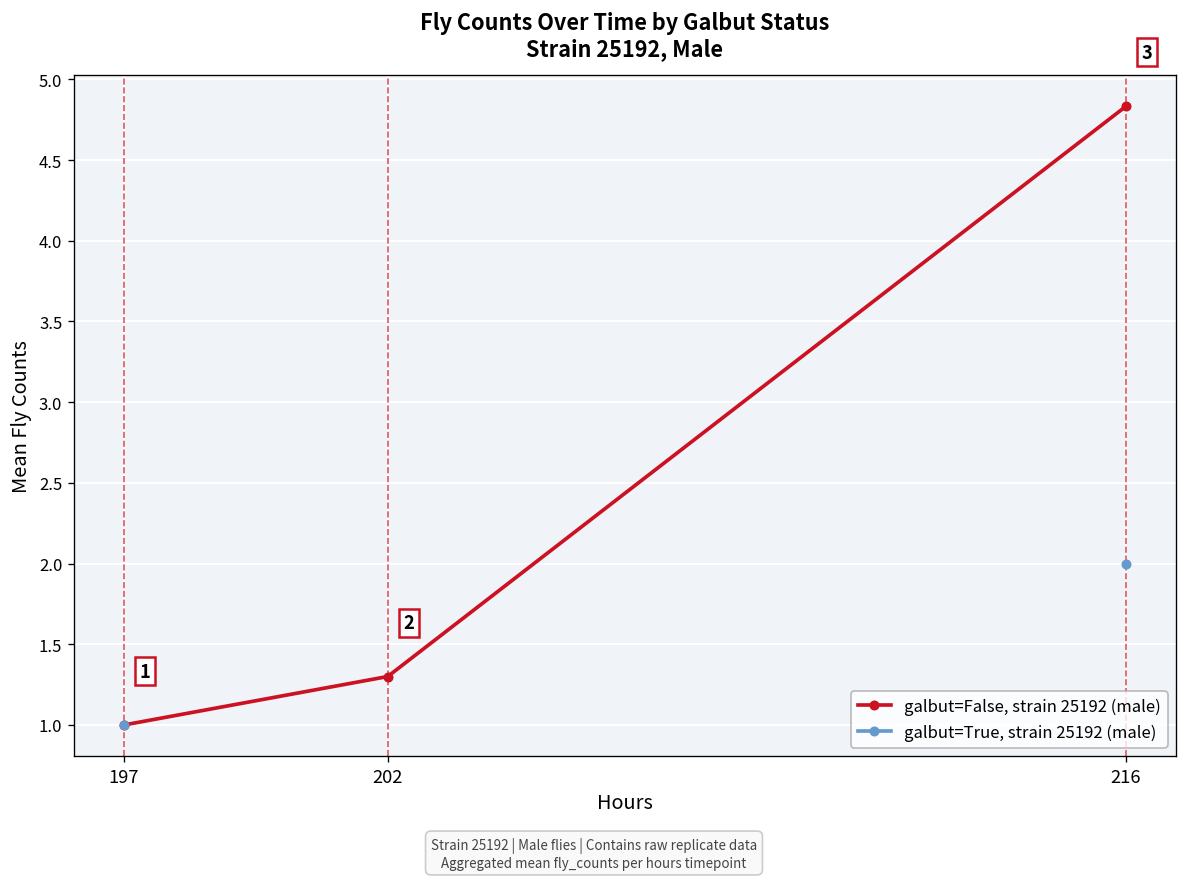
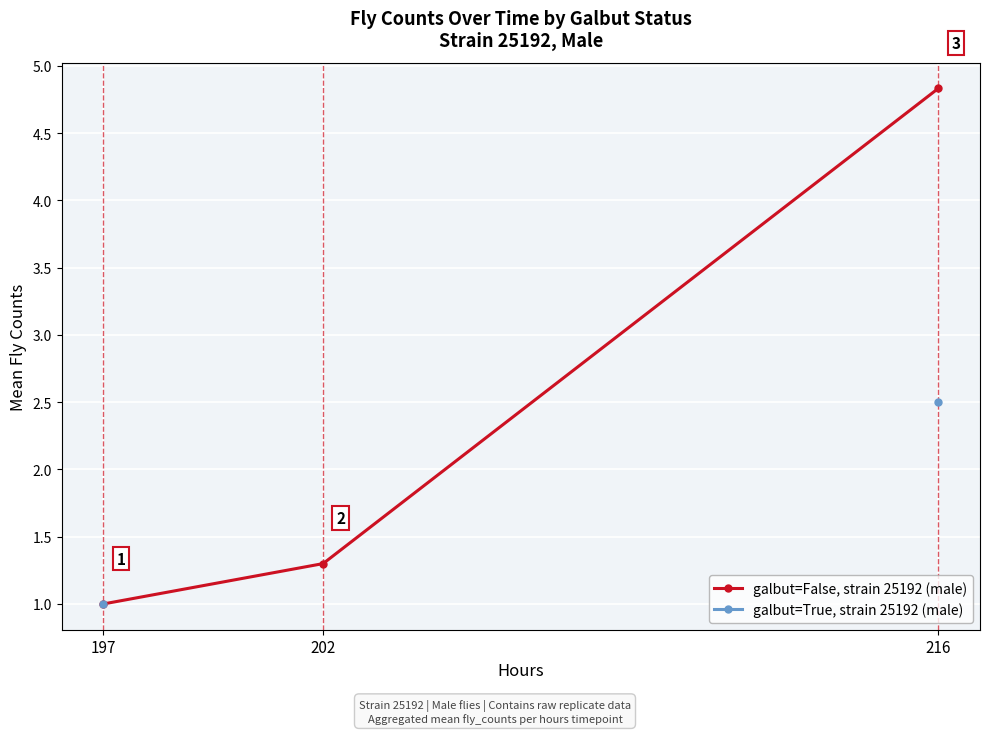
galbut=True, strain 25192 (male), 216: 2.0 -> 2.5
